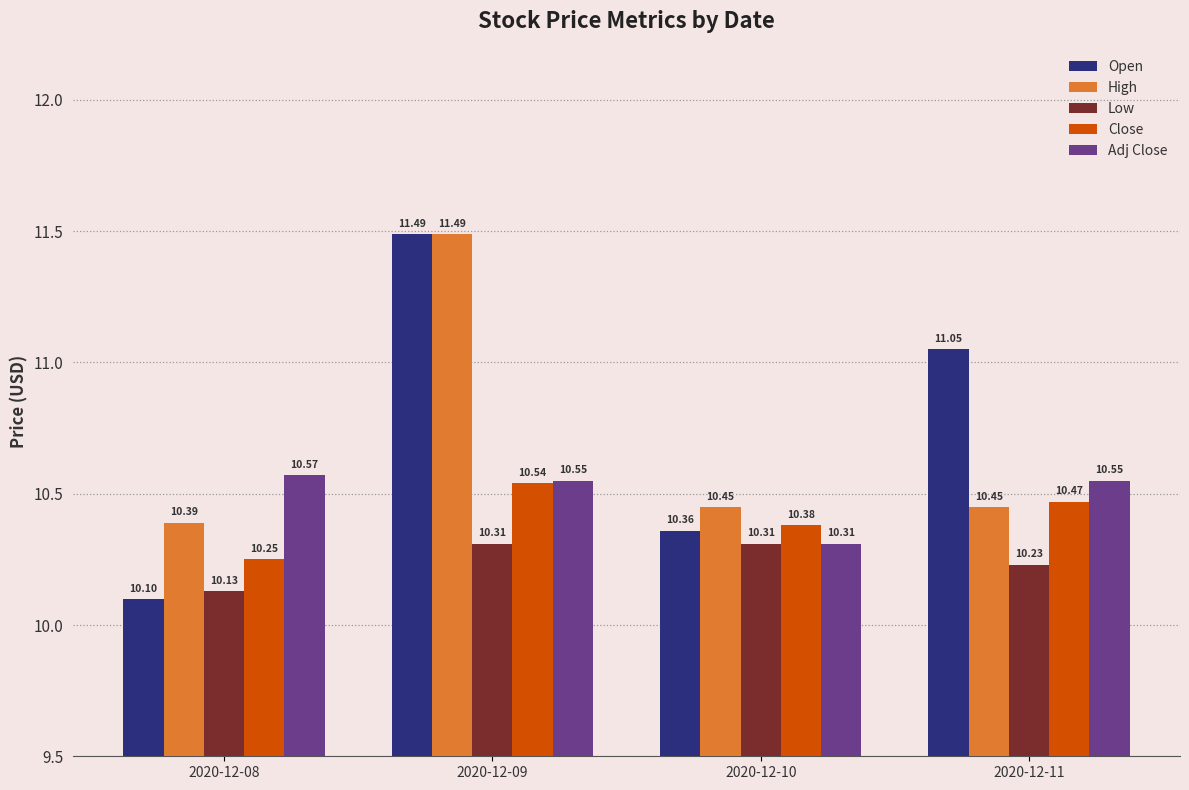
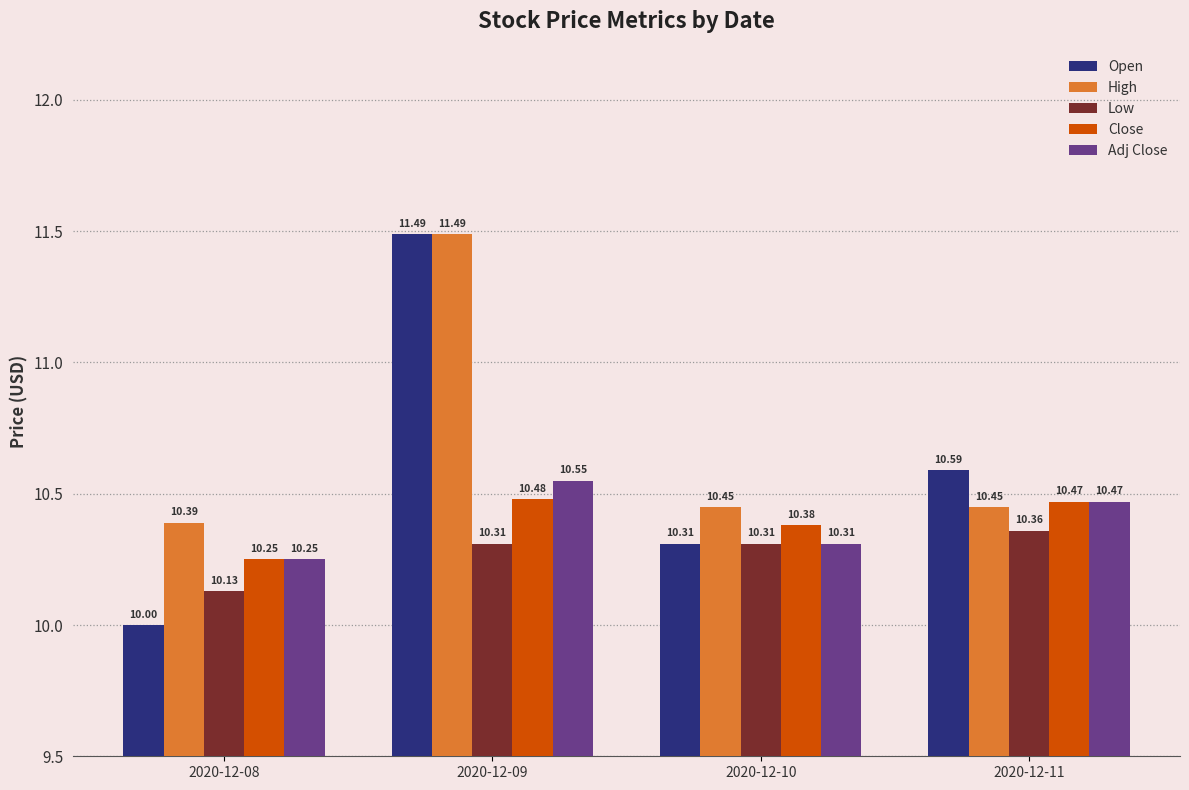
Open, 2020-12-08: 10.10 -> 10.00
Adj Close, 2020-12-08: 10.57 -> 10.25
Close, 2020-12-09: 10.54 -> 10.48
Open, 2020-12-10: 10.36 -> 10.31
Open, 2020-12-11: 11.05 -> 10.59
Low, 2020-12-11: 10.23 -> 10.36
Adj Close, 2020-12-11: 10.55 -> 10.47
